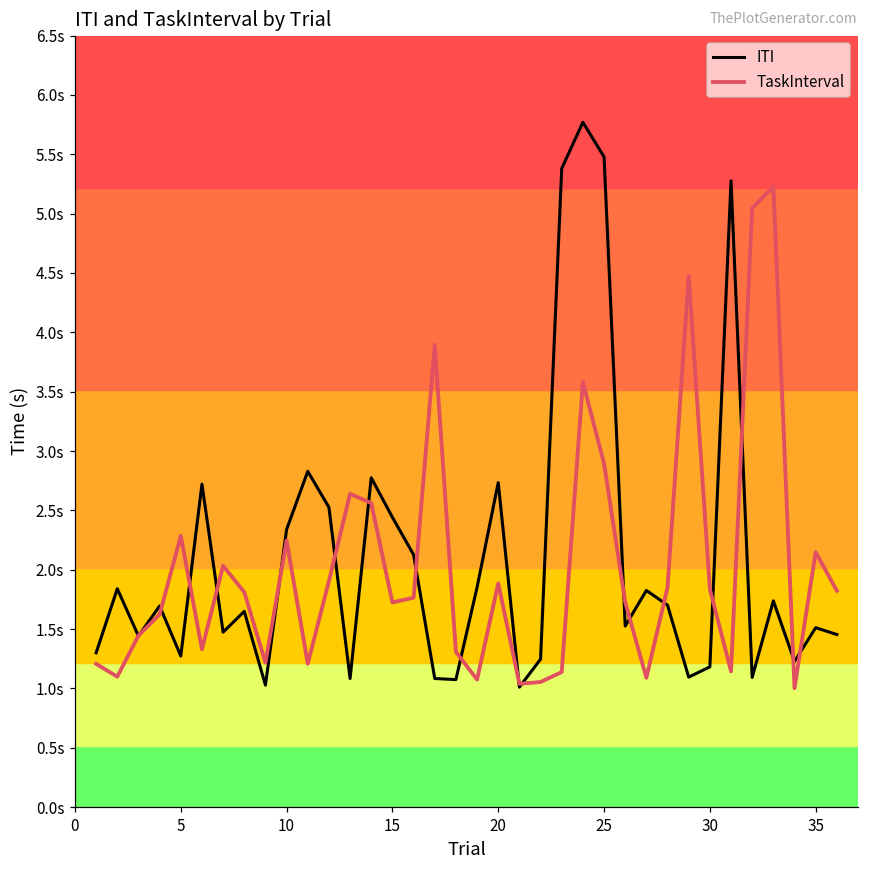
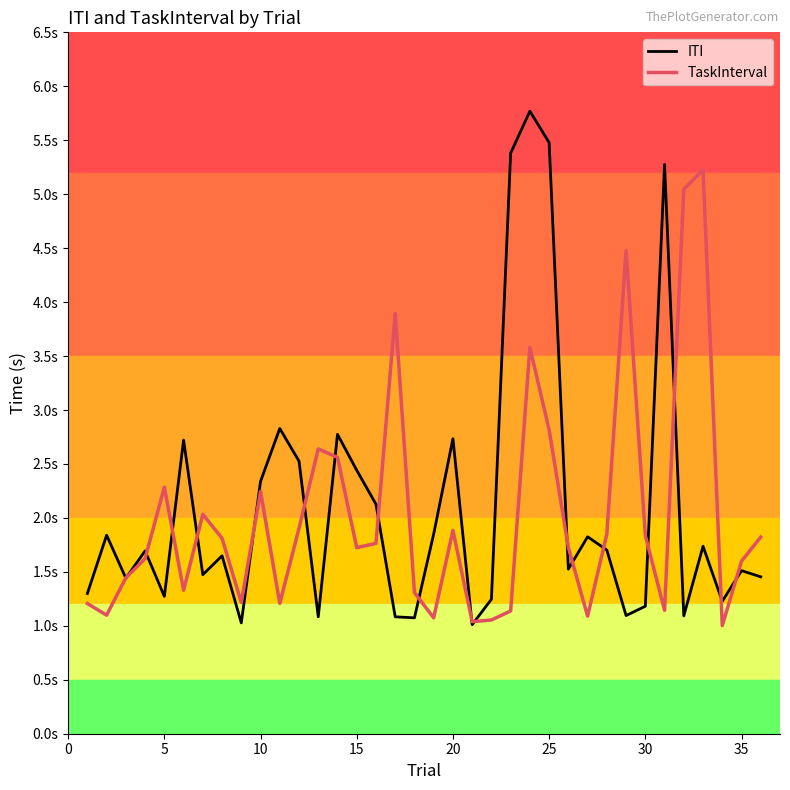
TaskInterval, 25: 2.90s -> 2.82s
TaskInterval, 35: 2.15s -> 1.60s
